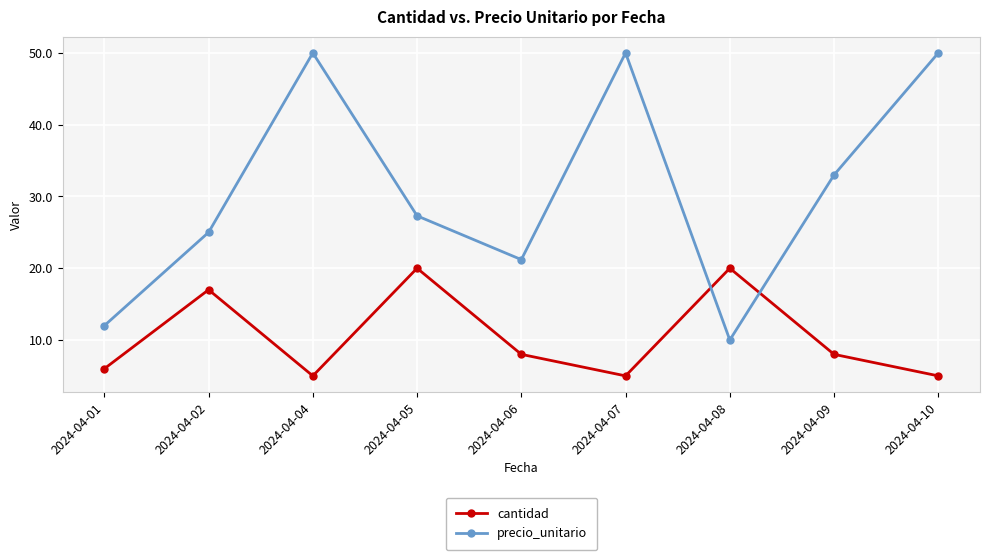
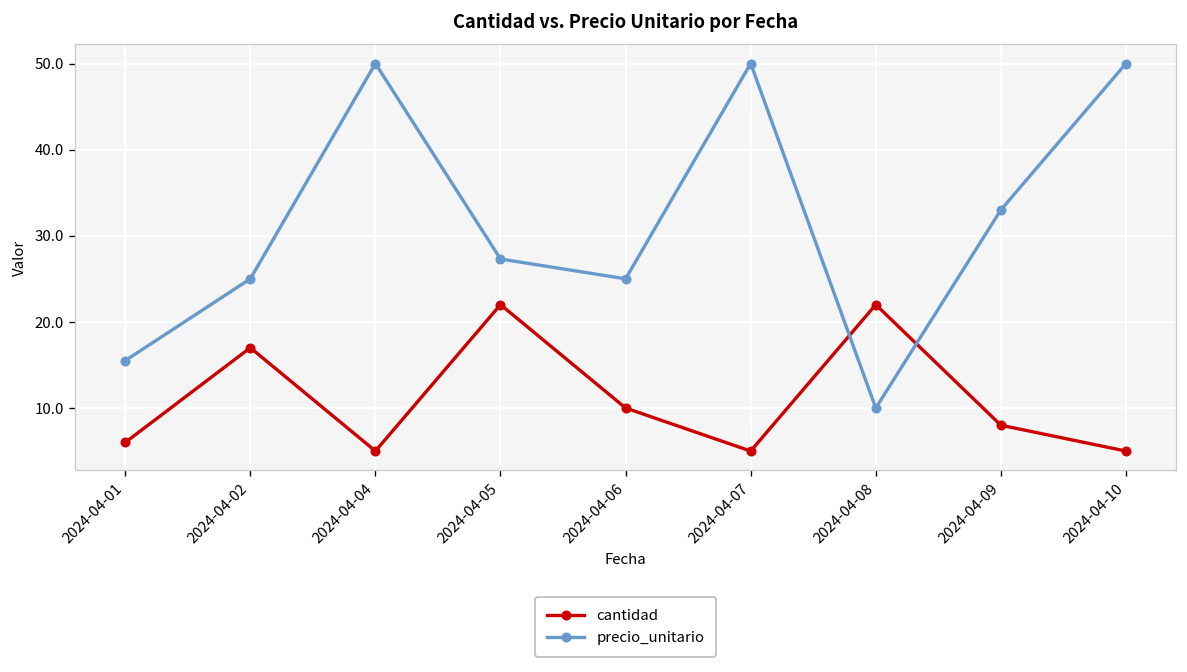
precio_unitario, 2024-04-01: 12 -> 16
cantidad, 2024-04-05: 20 -> 22
cantidad, 2024-04-06: 8 -> 10
precio_unitario, 2024-04-06: 21 -> 25
cantidad, 2024-04-08: 20 -> 22
